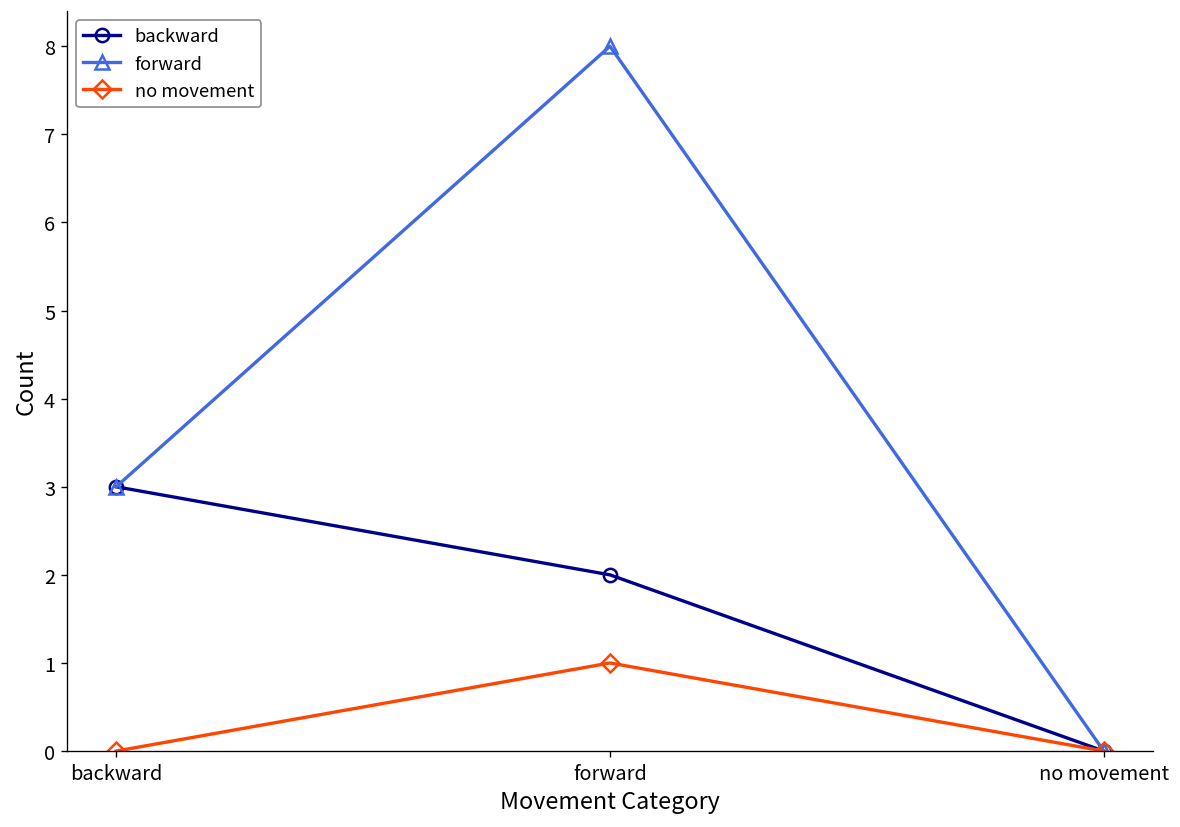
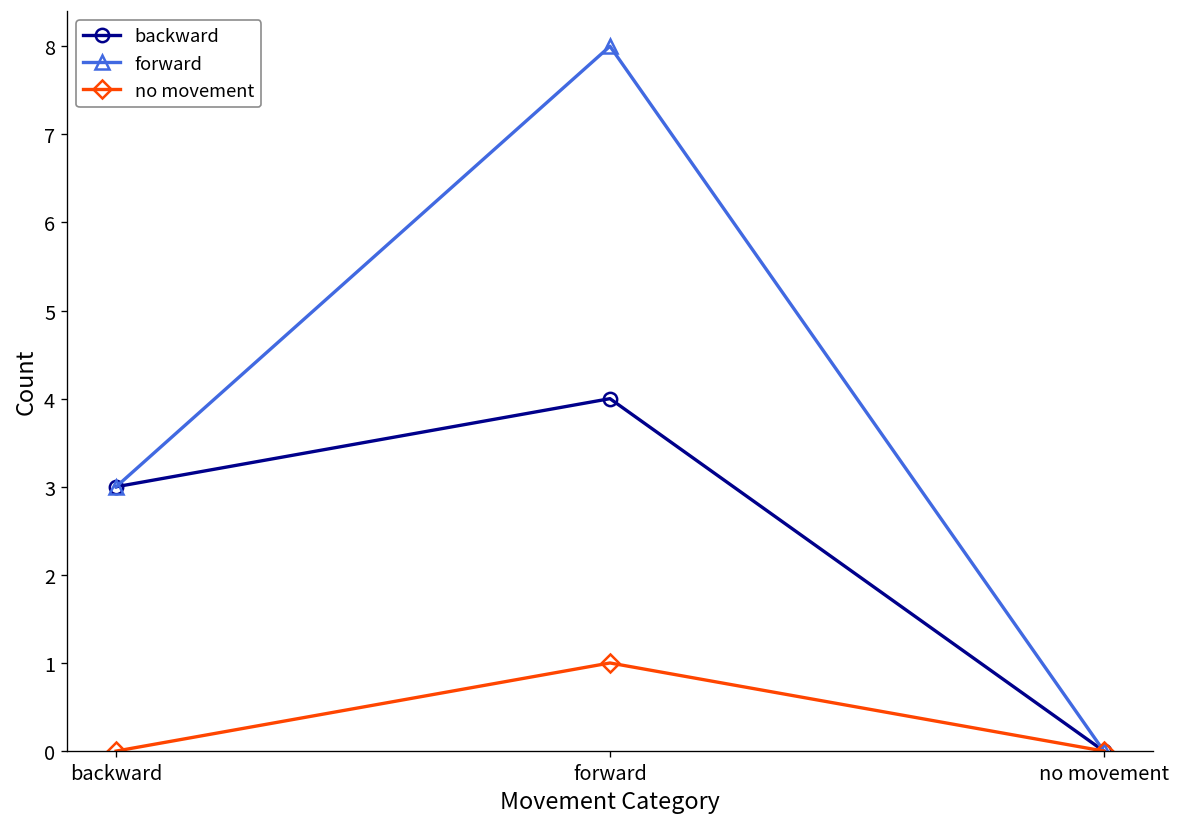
backward, forward: 2 -> 4
